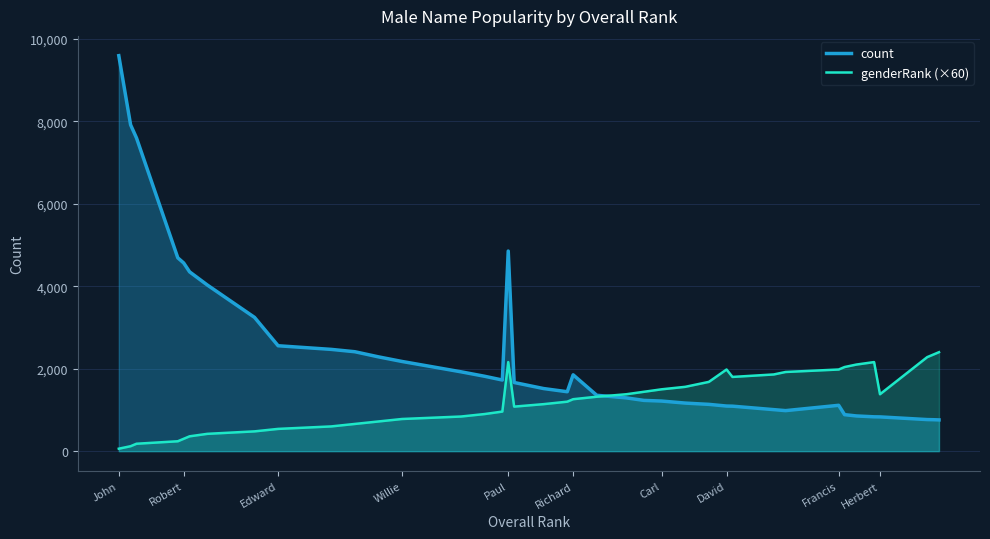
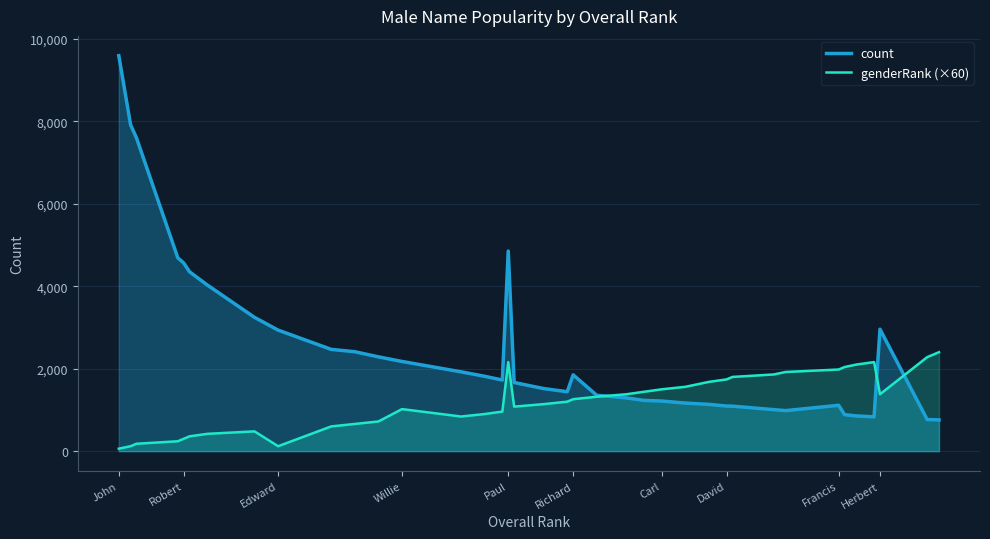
count, Edward: 2,600 -> 2,900
genderRank (×60), Edward: 500 -> 100
genderRank (×60), Willie: 800 -> 1,000
genderRank (×60), David: 2,000 -> 1,700
count, Herbert: 800 -> 3,000
